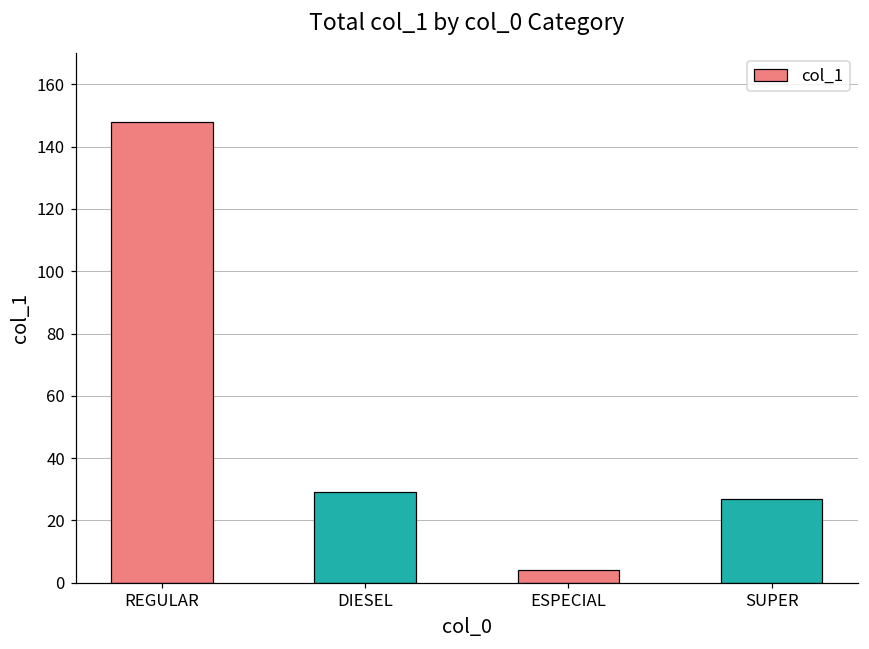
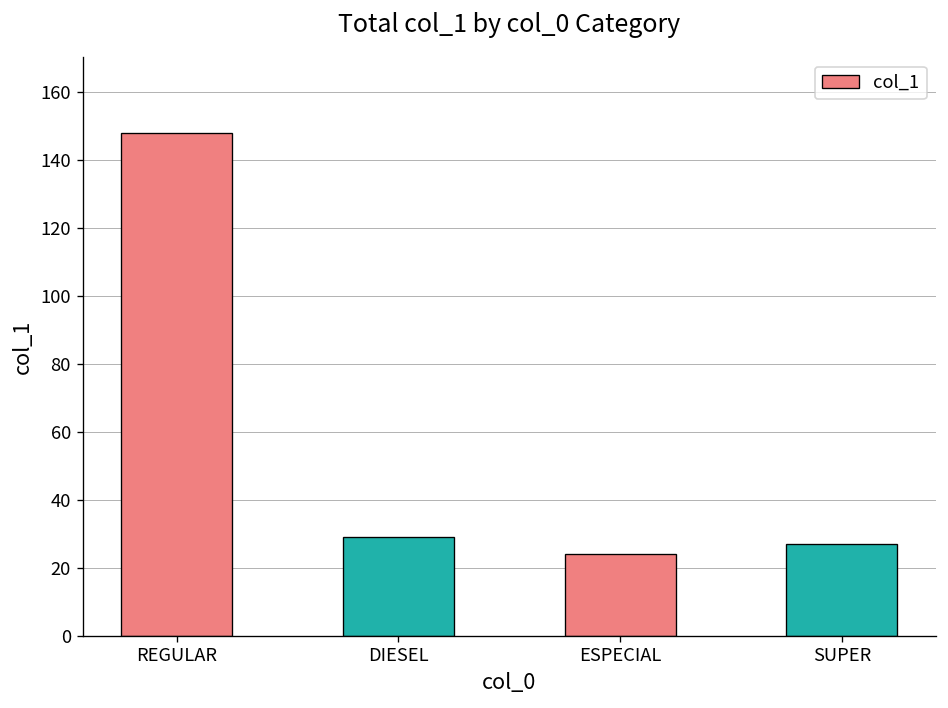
ESPECIAL: 4 -> 24
